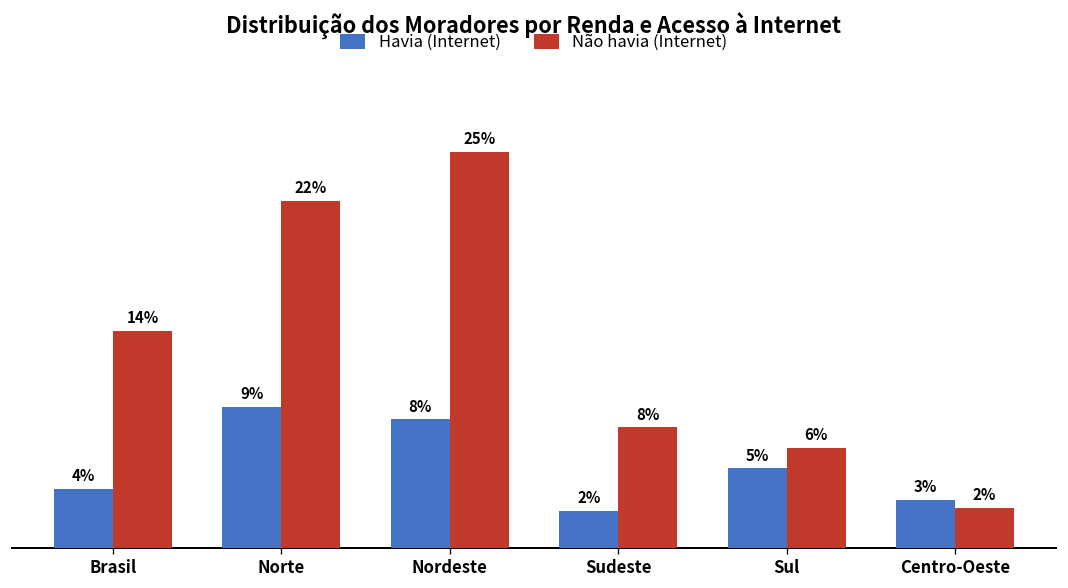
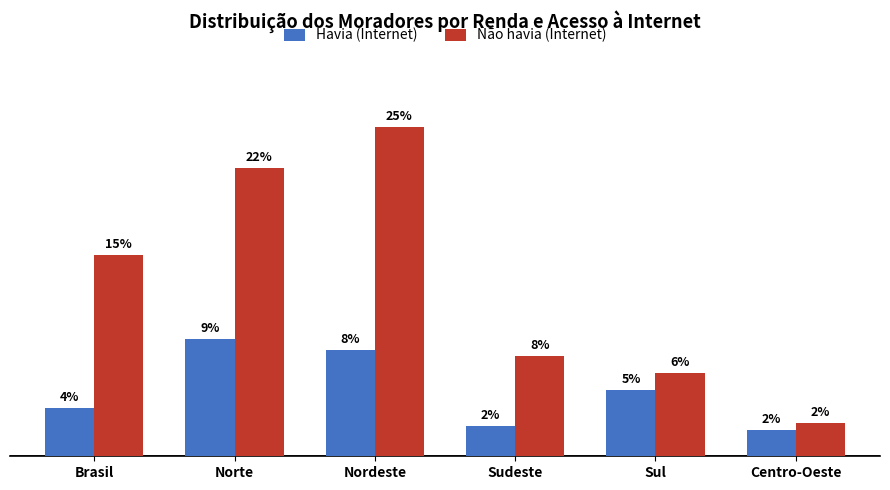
Não havia (Internet), Brasil: 14% -> 15%
Havia (Internet), Centro-Oeste: 3% -> 2%
